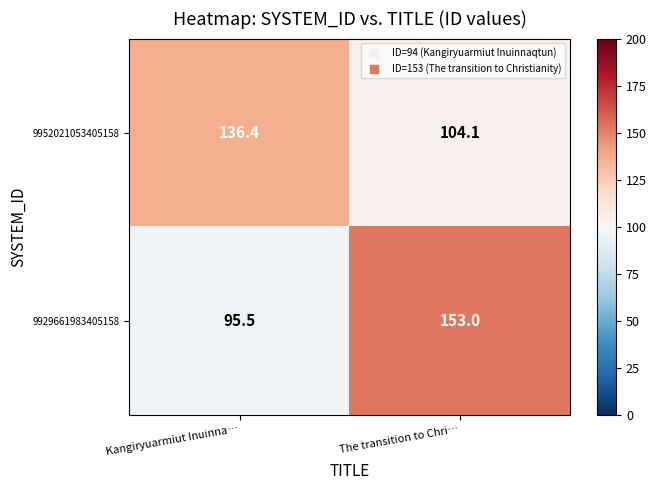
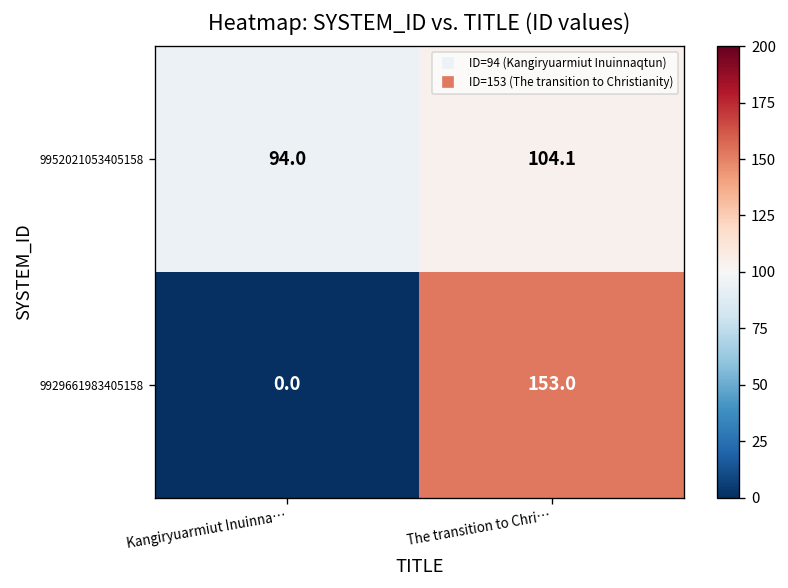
9952021053405158, Kangiryuarmiut Inuinna…: 136.4 -> 94.0
9929661983405158, Kangiryuarmiut Inuinna…: 95.5 -> 0.0
